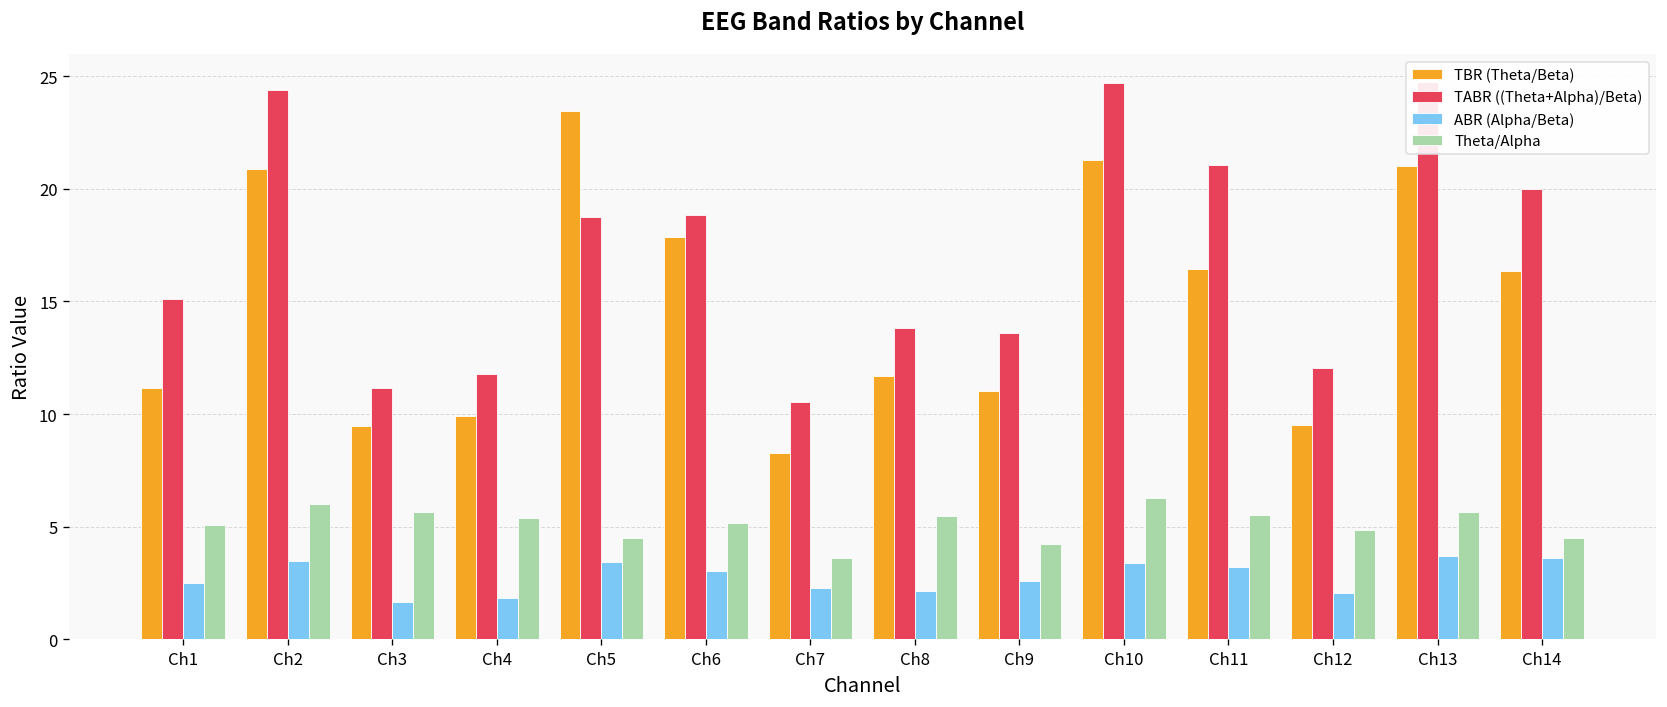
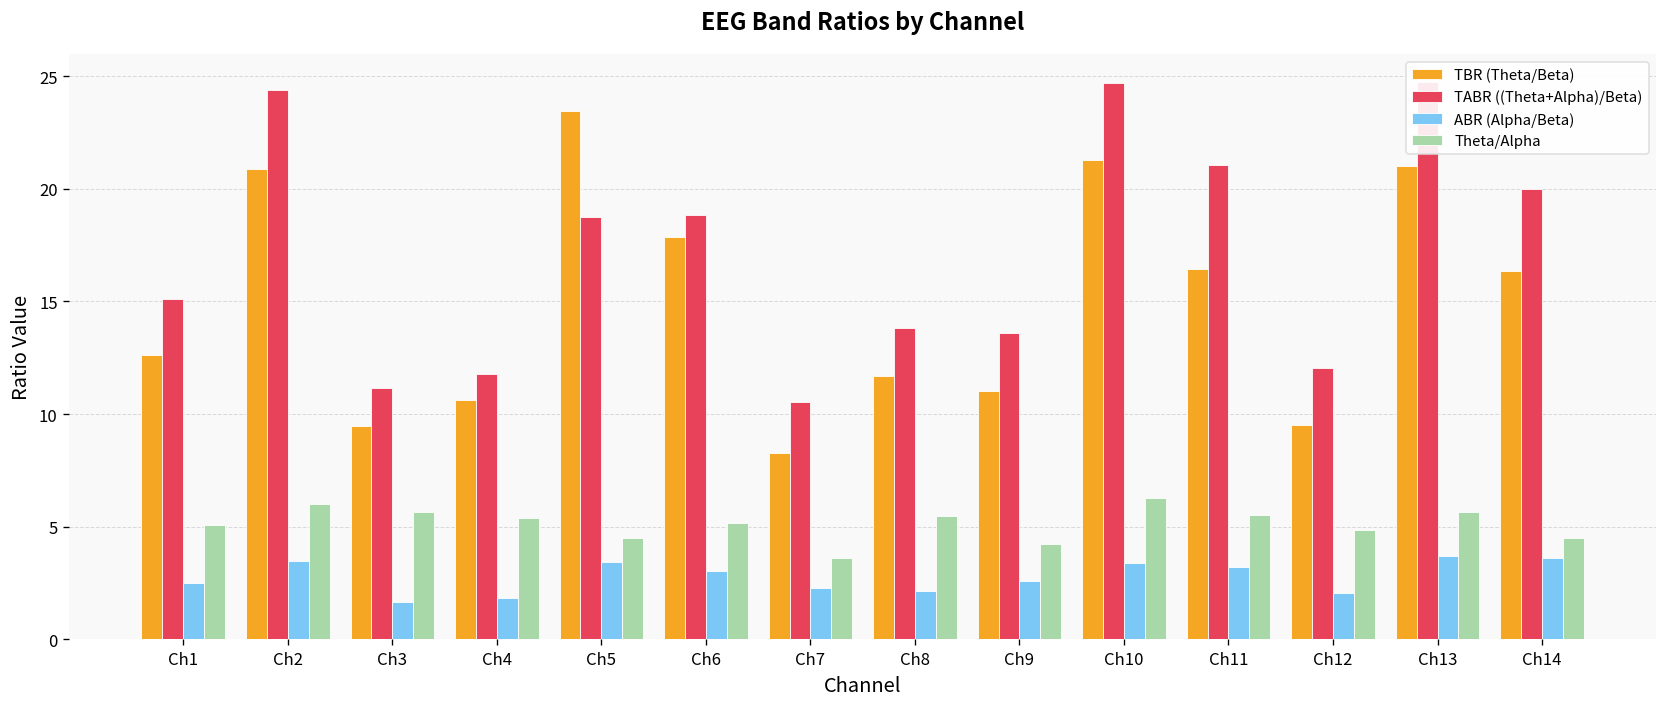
TBR (Theta/Beta), Ch1: 11.1 -> 12.6
TBR (Theta/Beta), Ch4: 9.9 -> 10.6
